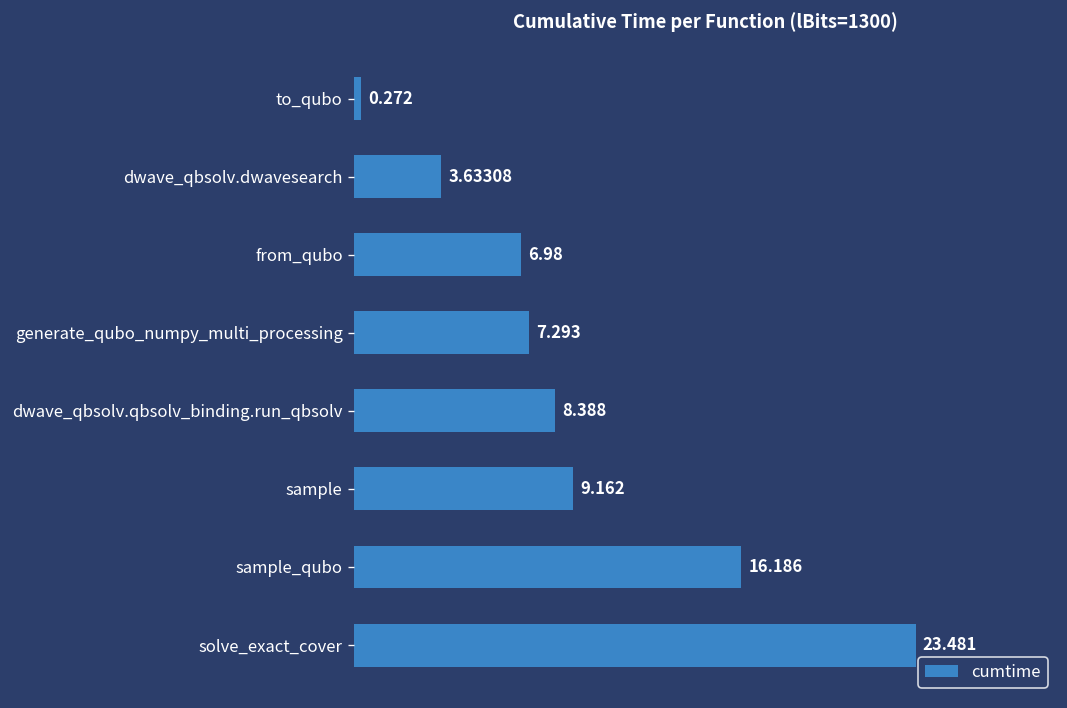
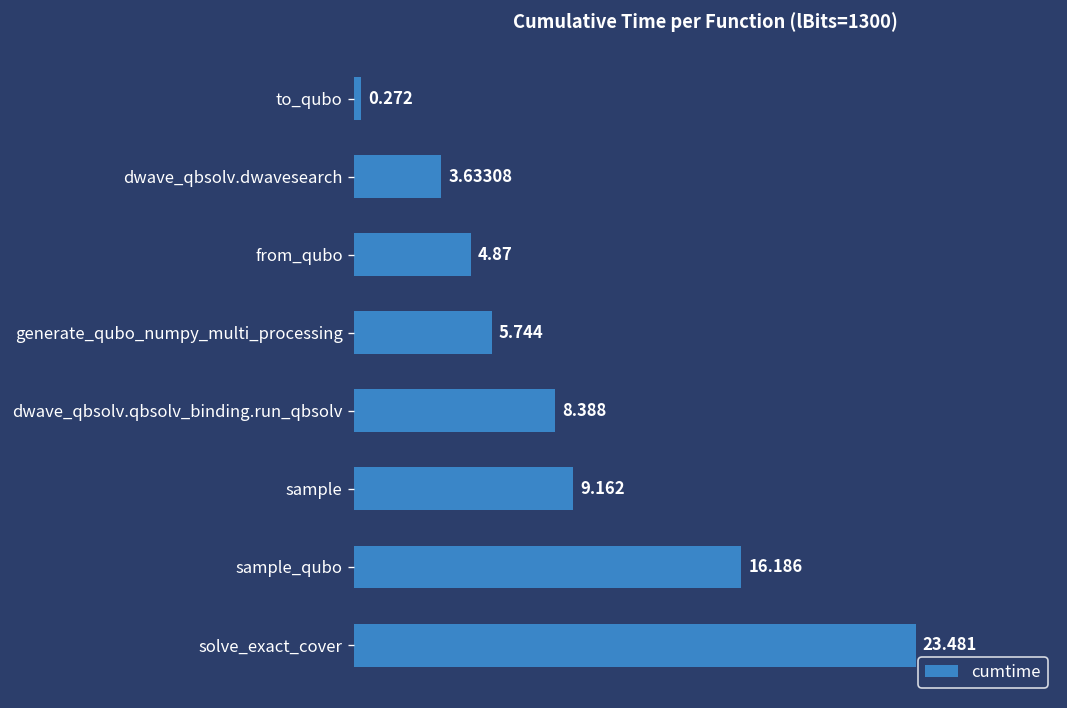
from_qubo: 6.98 -> 4.87
generate_qubo_numpy_multi_processing: 7.293 -> 5.744
